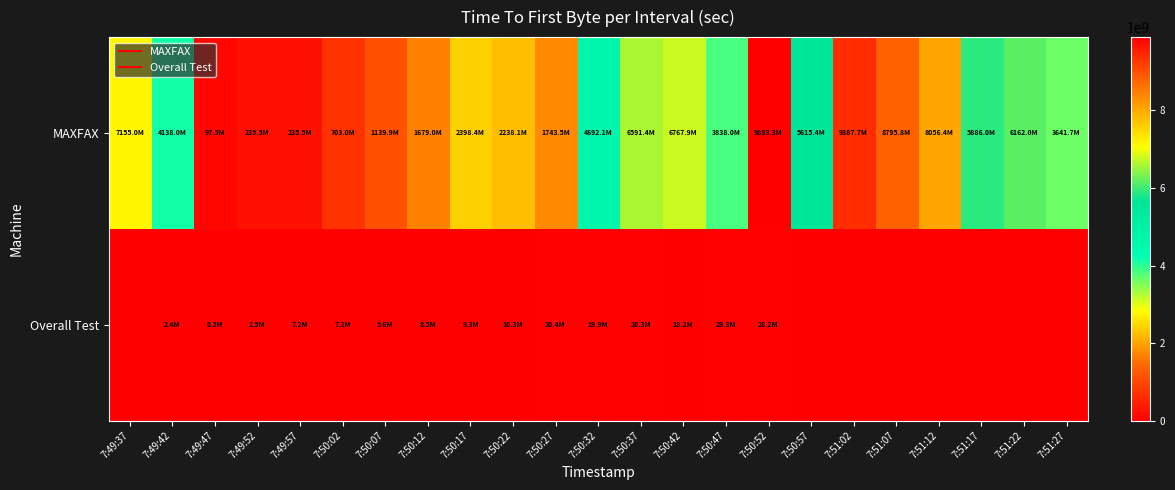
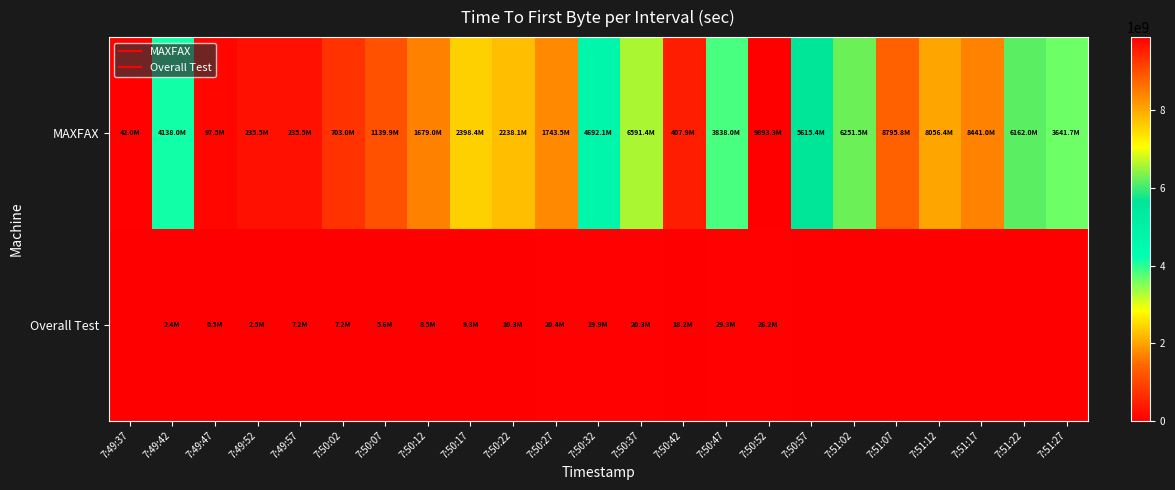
MAXFAX, 7:49:37: 7155.0M -> 42.0M
MAXFAX, 7:50:42: 6767.9M -> 407.9M
MAXFAX, 7:51:02: 9387.7M -> 6251.5M
MAXFAX, 7:51:17: 5886.0M -> 8441.0M
